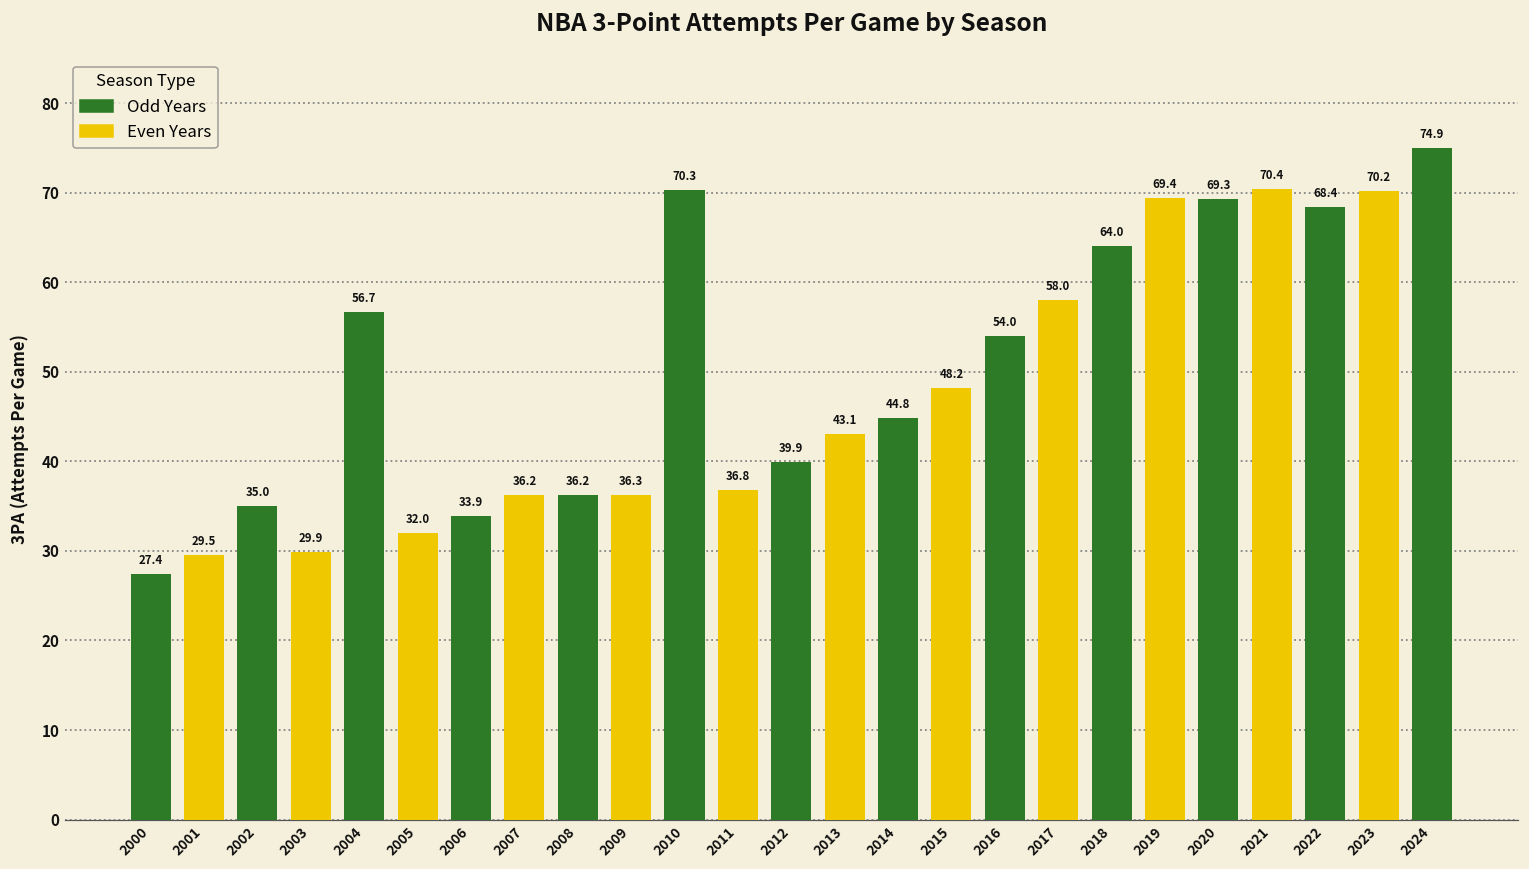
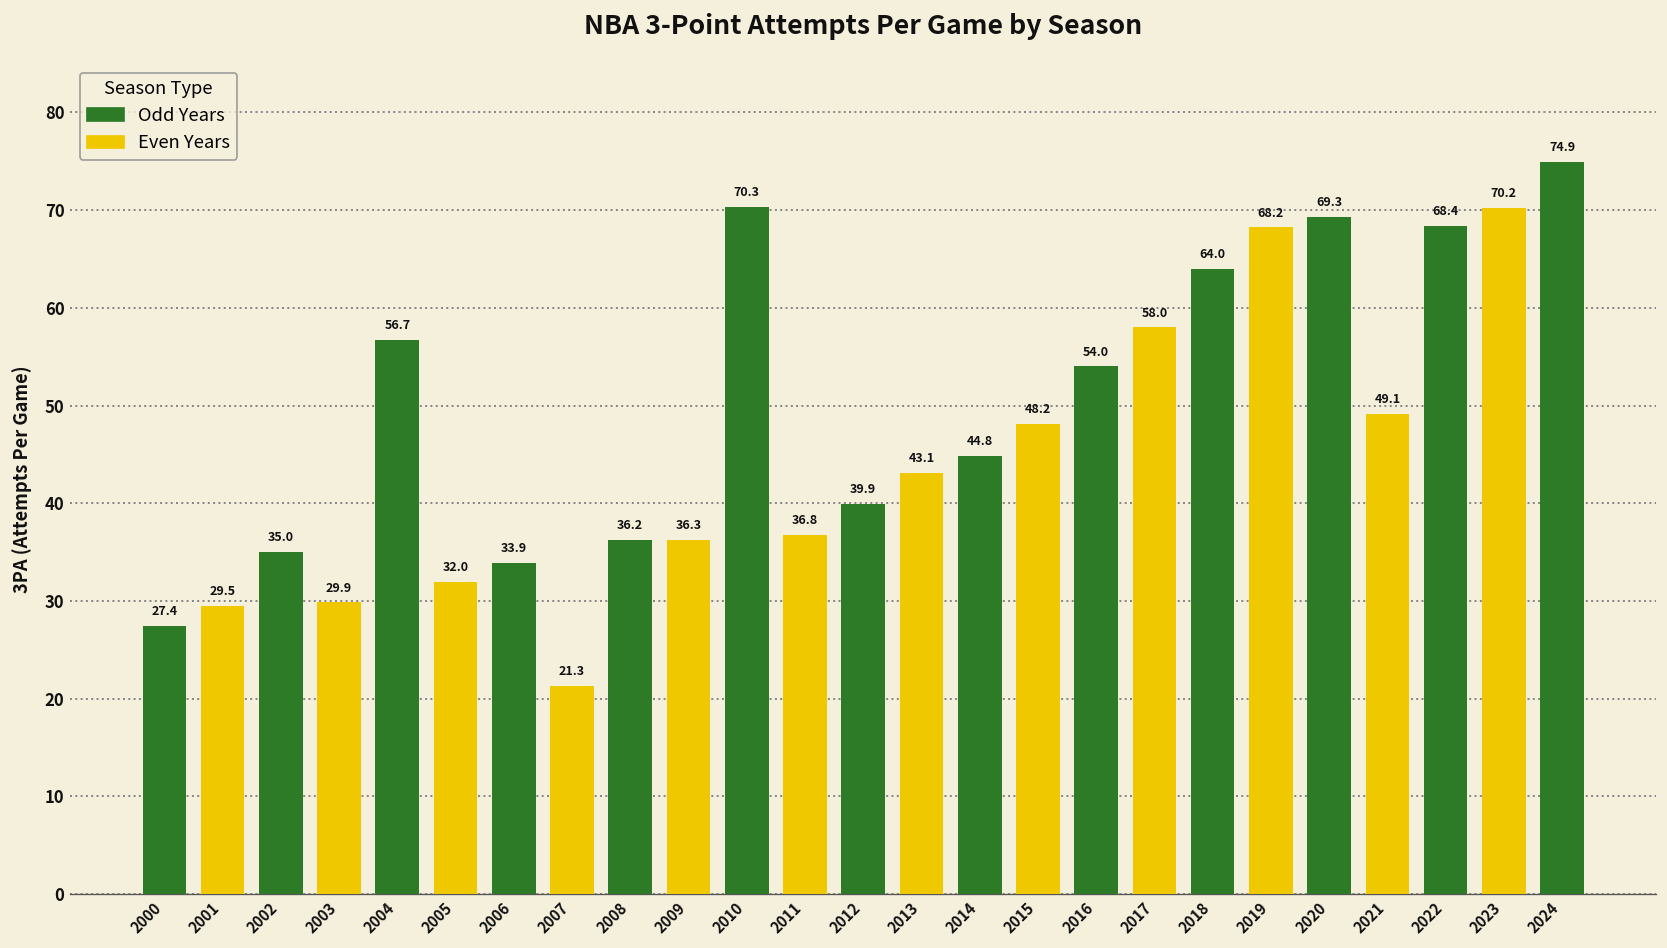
2007: 36.2 -> 21.3
2019: 69.4 -> 68.2
2021: 70.4 -> 49.1
